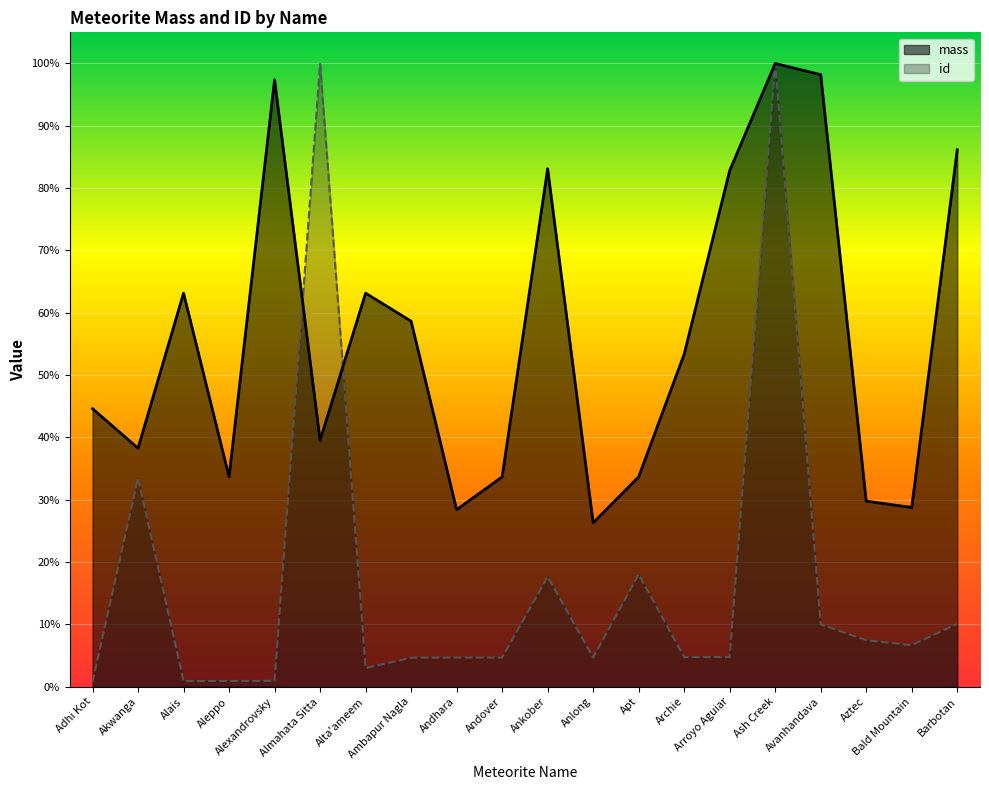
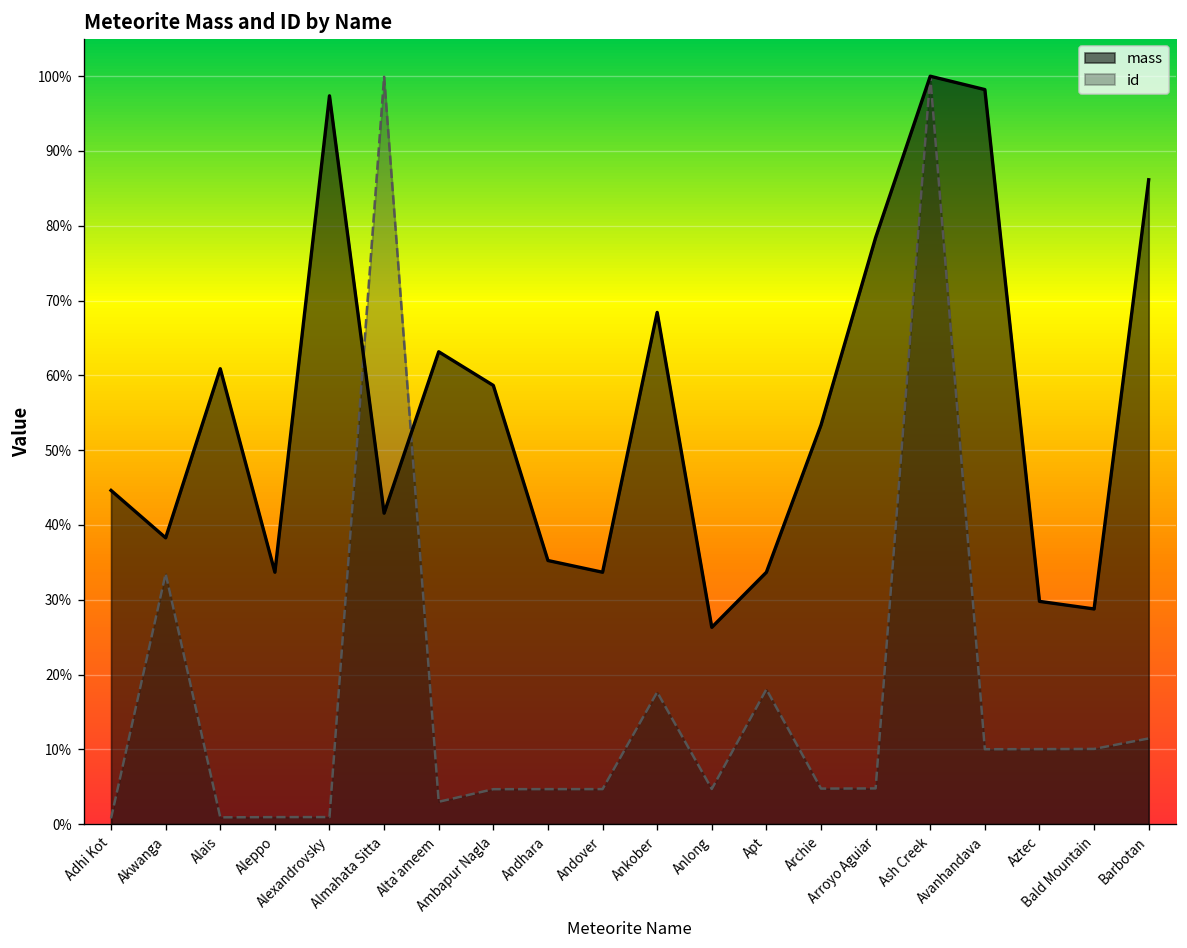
mass, Alais: 63% -> 61%
mass, Almahata Sitta: 40% -> 42%
mass, Andhara: 28% -> 35%
mass, Ankober: 83% -> 68%
mass, Arroyo Aguiar: 83% -> 78%
id, Aztec: 7% -> 10%
id, Bald Mountain: 7% -> 10%
id, Barbotan: 10% -> 11%
